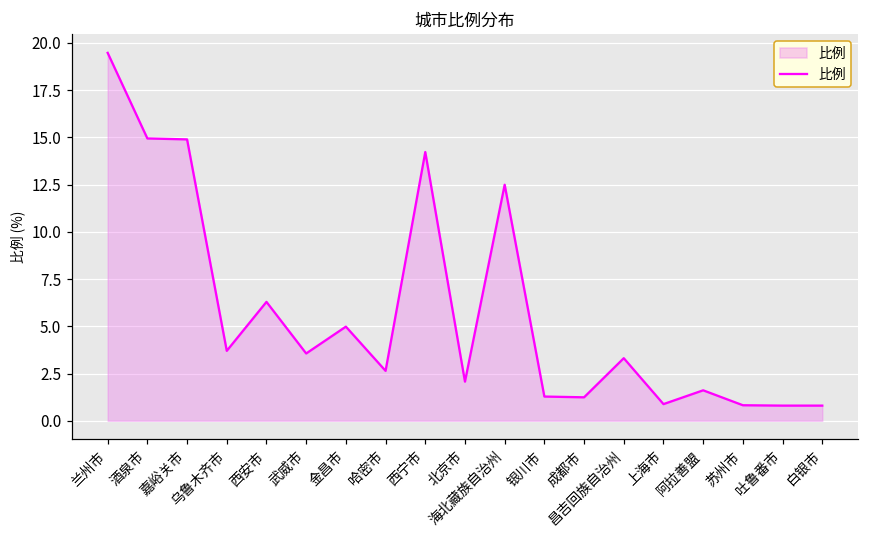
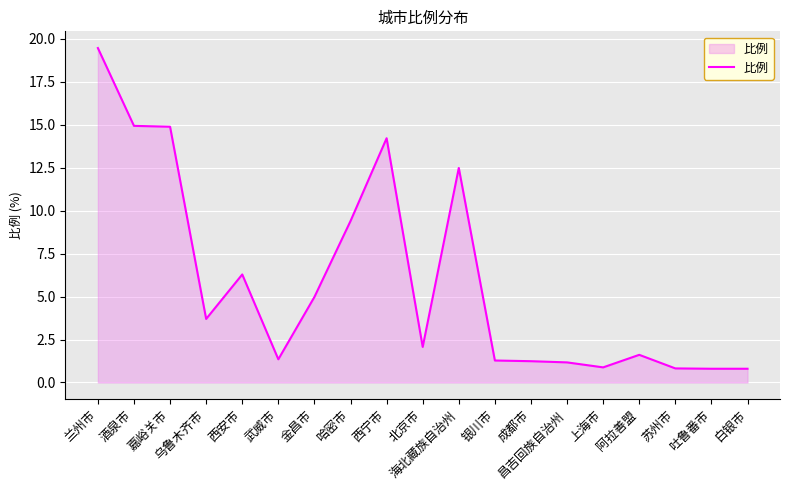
武威市: 3.6 -> 1.4
哈密市: 2.6 -> 9.4
昌吉回族自治州: 3.3 -> 1.2
